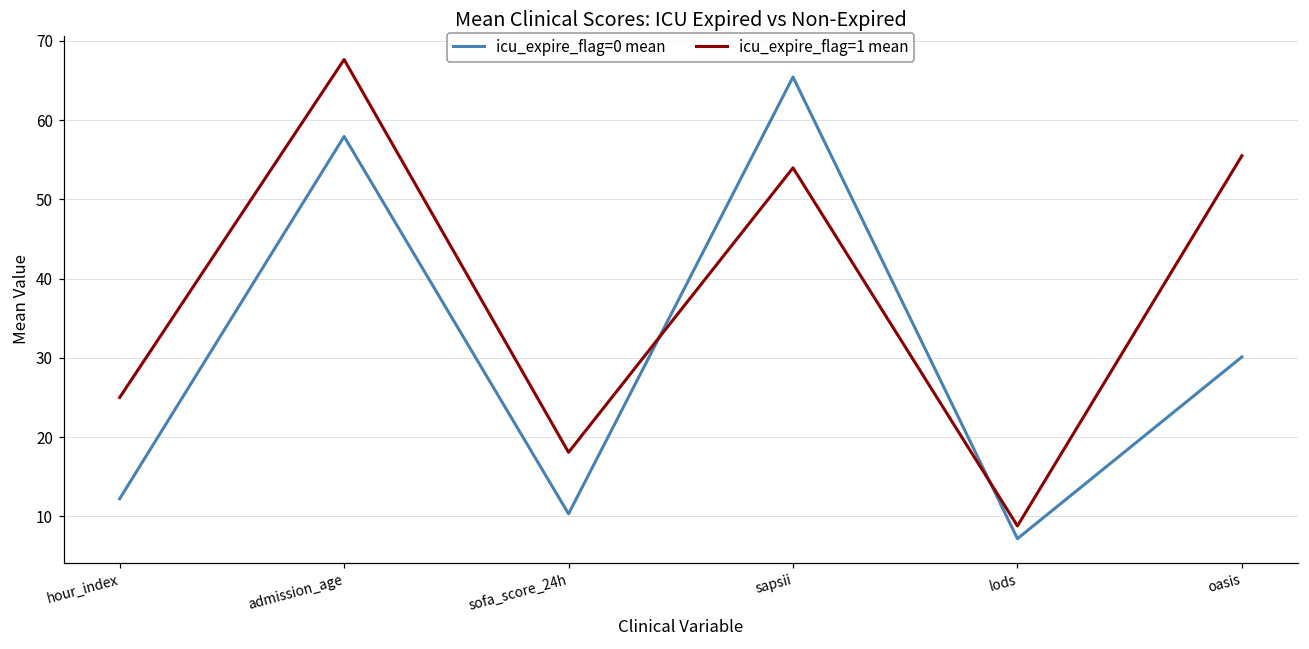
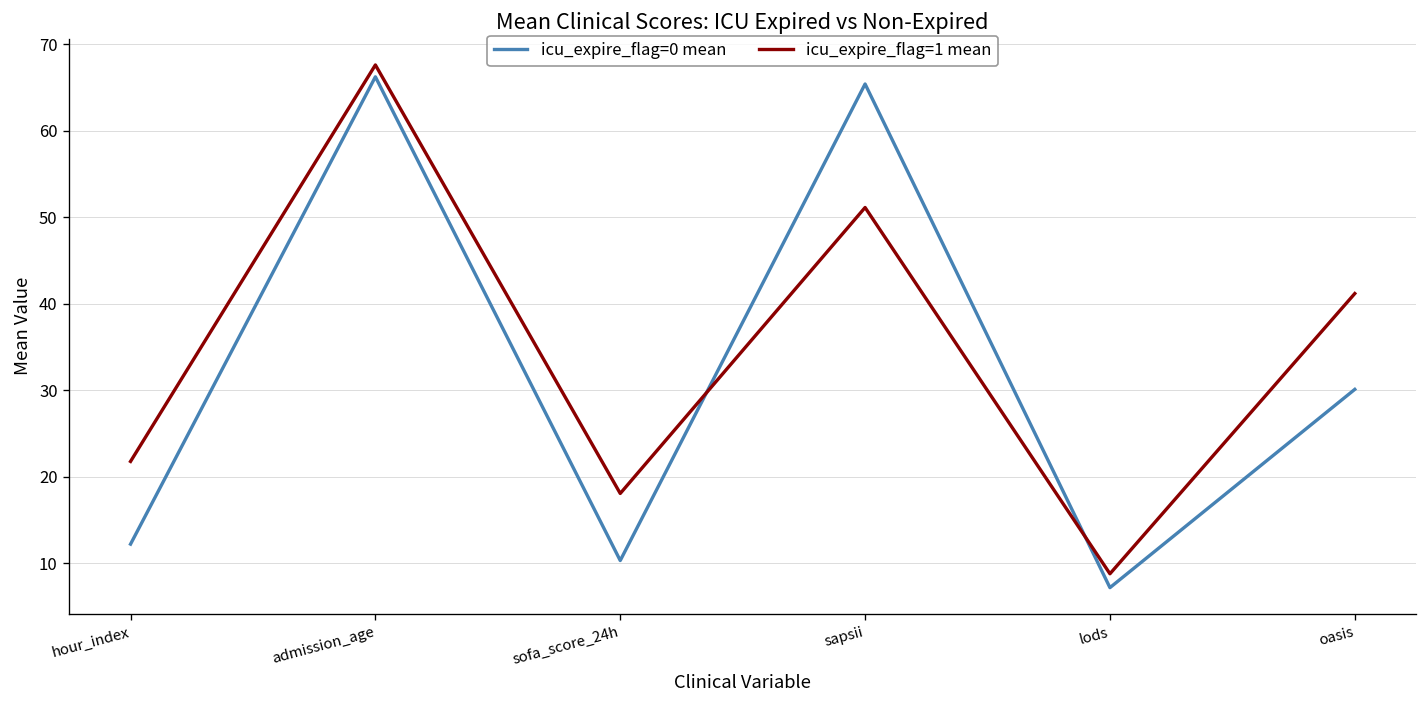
icu_expire_flag=1 mean, hour_index: 25 -> 22
icu_expire_flag=0 mean, admission_age: 58 -> 66
icu_expire_flag=1 mean, sapsii: 54 -> 51
icu_expire_flag=1 mean, oasis: 55 -> 41
